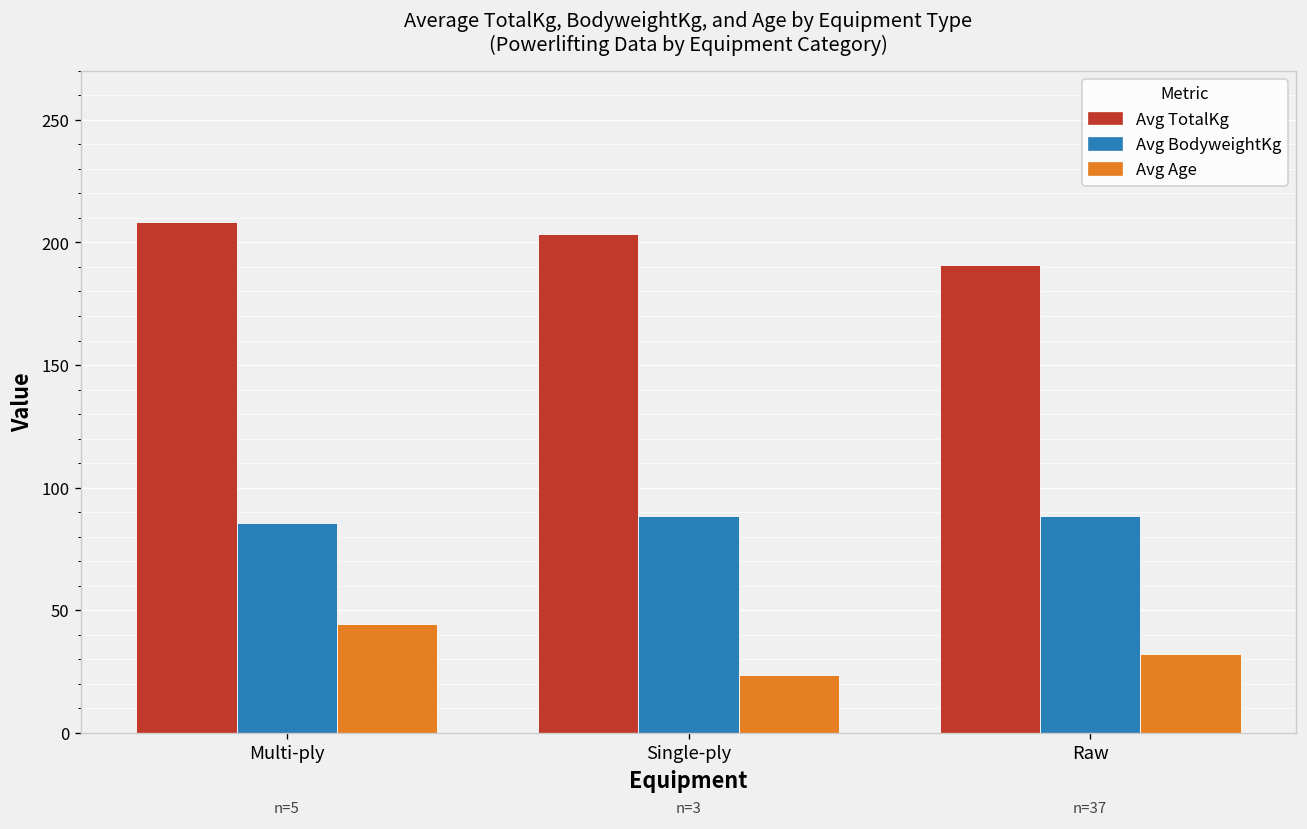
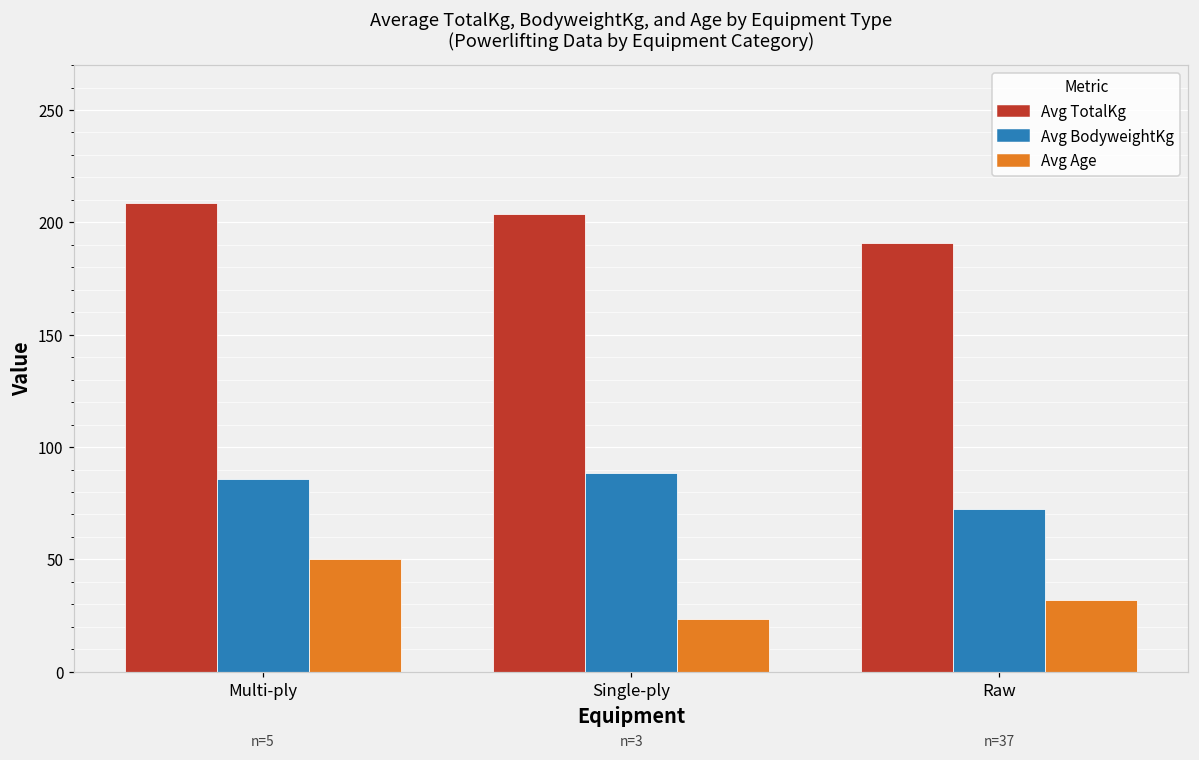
Avg Age, Multi-ply: 44 -> 50
Avg BodyweightKg, Raw: 88 -> 72
